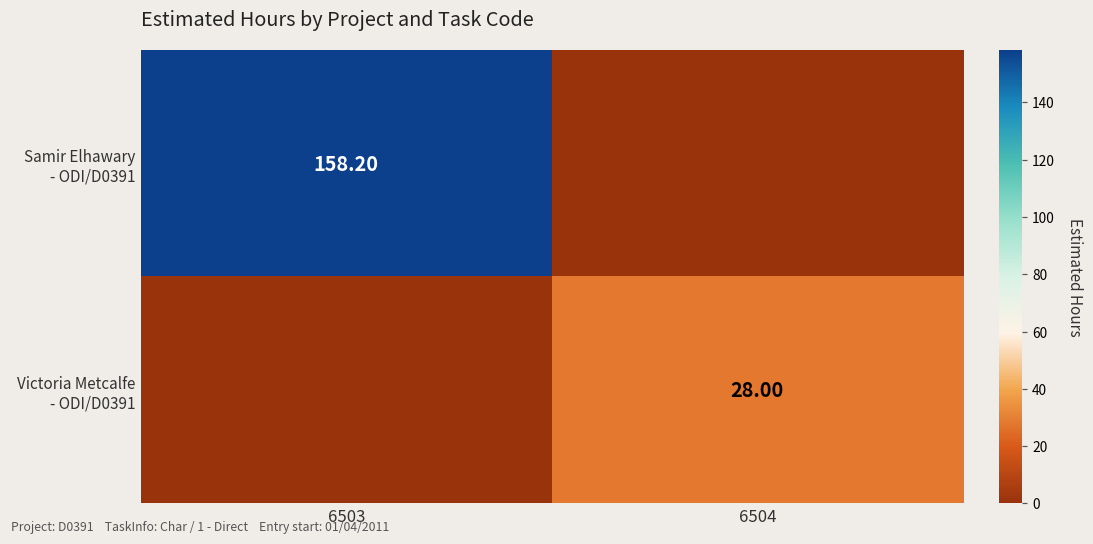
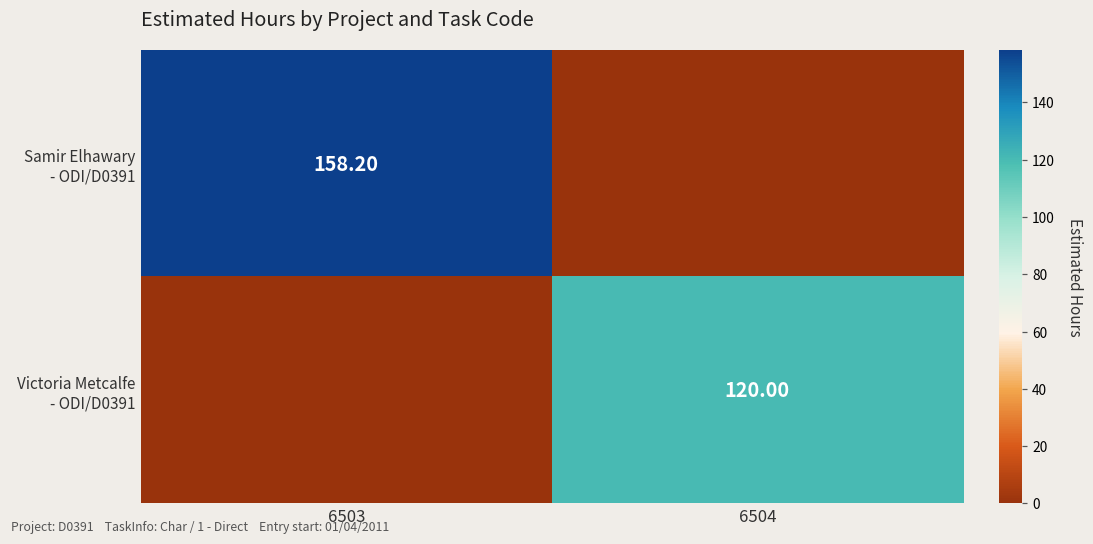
Victoria Metcalfe - ODI/D0391, 6504: 28.00 -> 120.00
